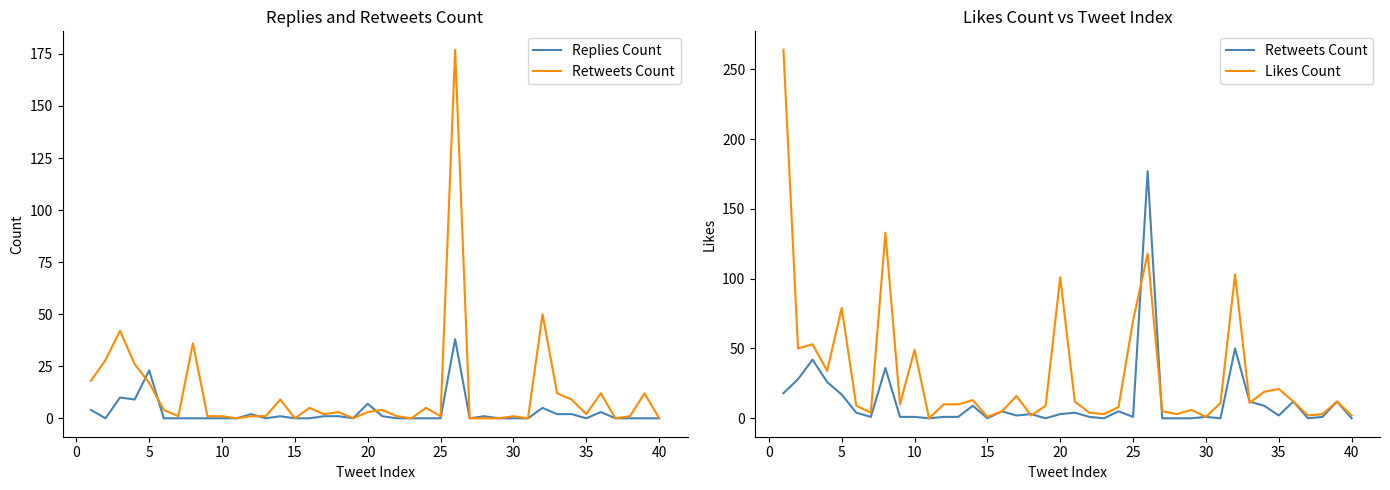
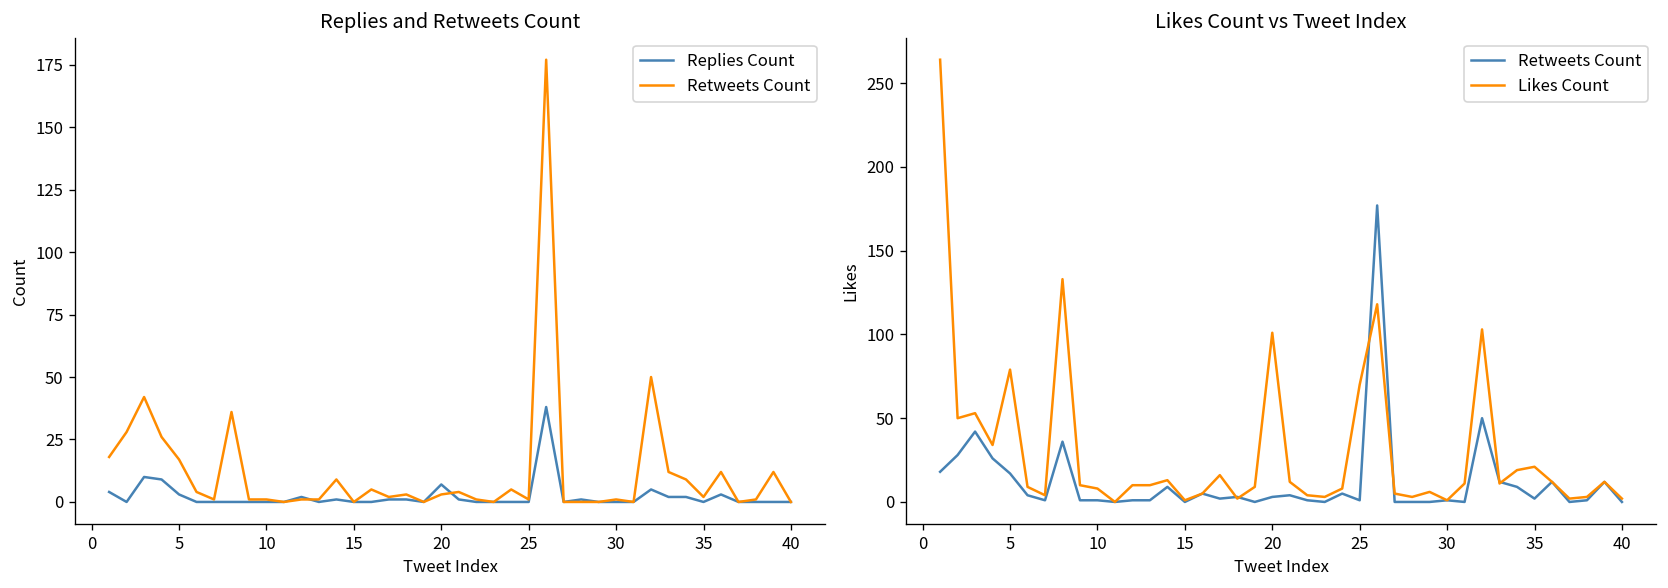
Replies and Retweets Count, Replies Count, 5: 23 -> 3
Likes Count vs Tweet Index, Likes Count, 10: 49 -> 8
